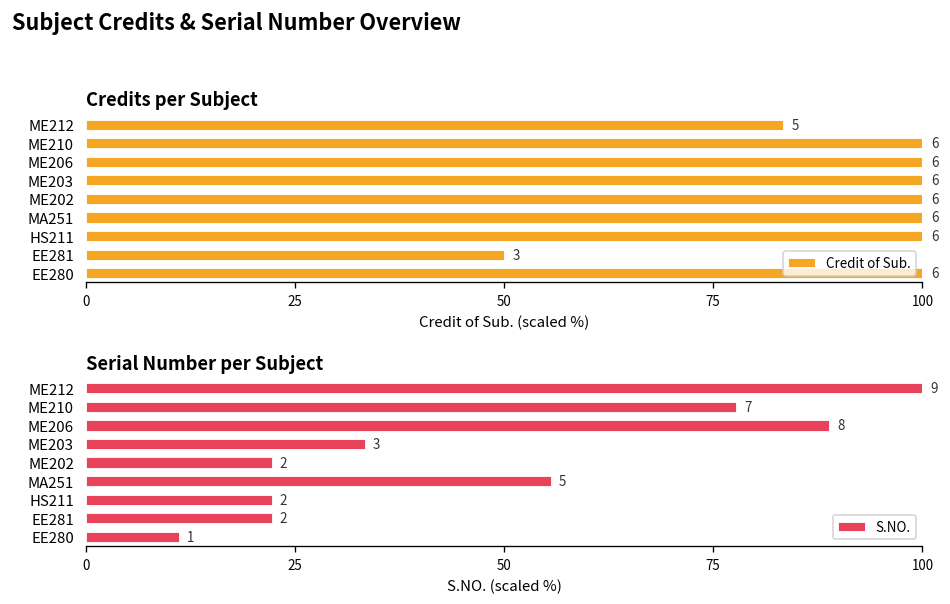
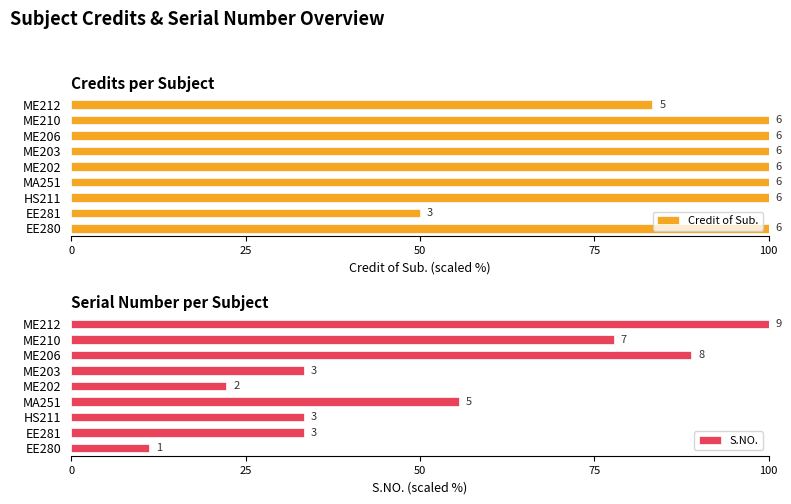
Serial Number per Subject, HS211: 2 -> 3
Serial Number per Subject, EE281: 2 -> 3
